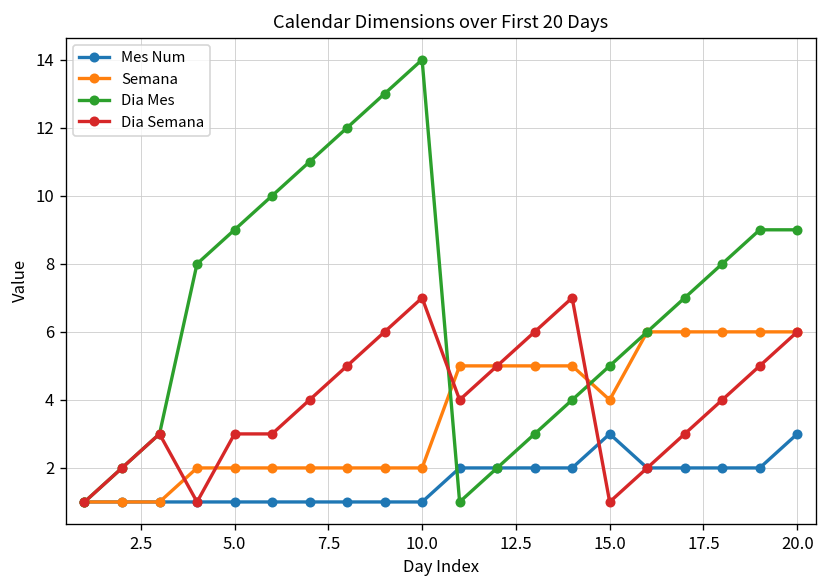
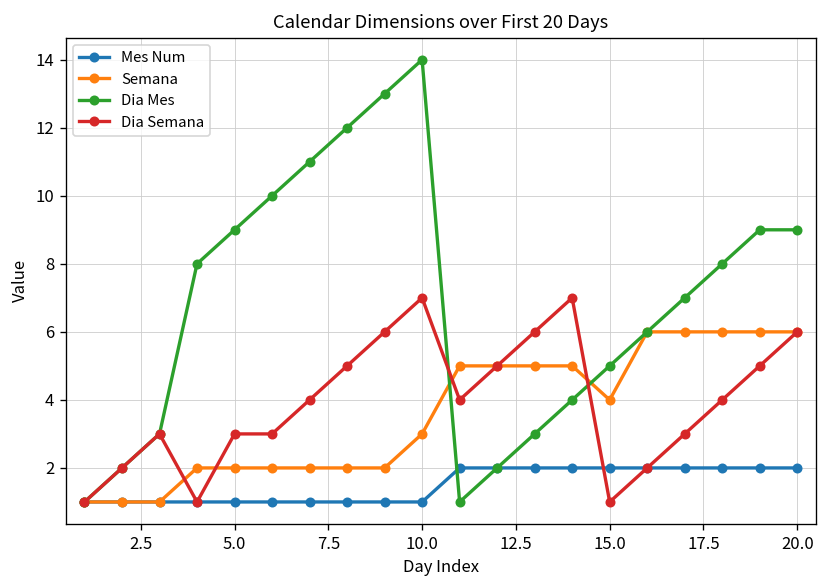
Semana, 10.0: 2 -> 3
Mes Num, 15.0: 3 -> 2
Mes Num, 20.0: 3 -> 2
